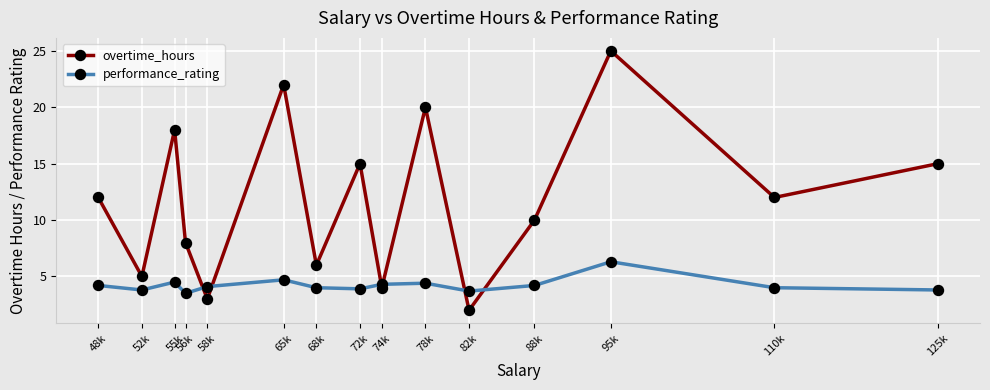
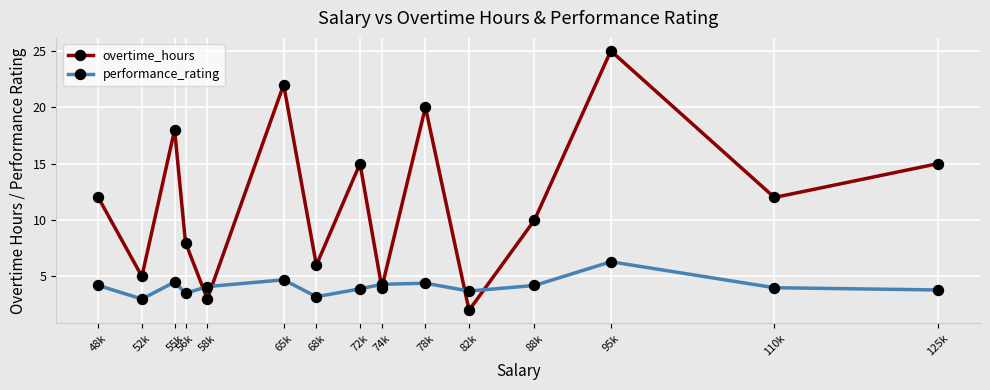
performance_rating, 52k: 3.8 -> 3.0
performance_rating, 68k: 4.0 -> 3.2
